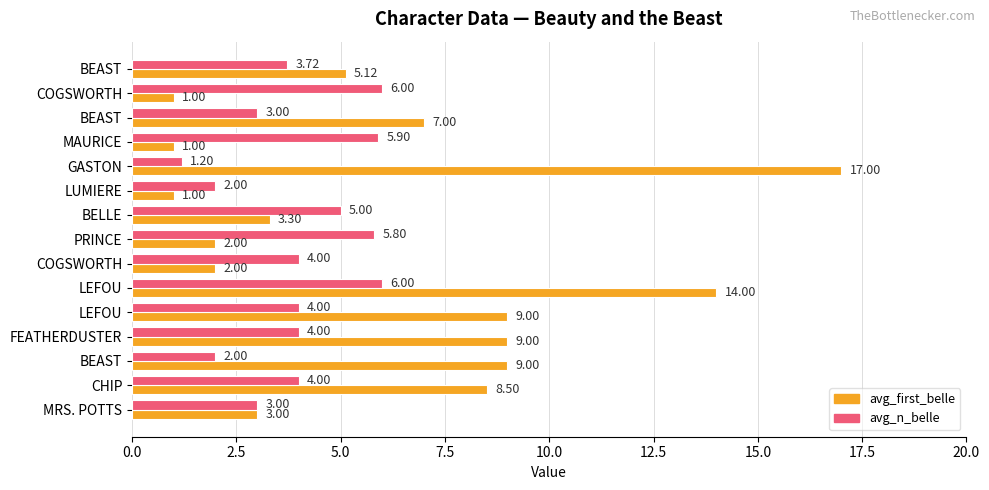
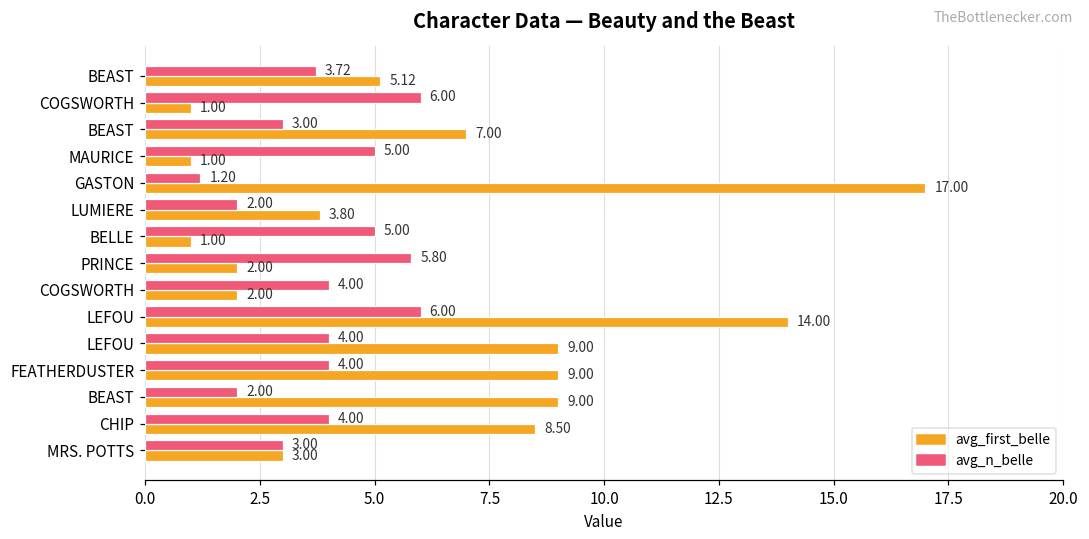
avg_n_belle, MAURICE: 5.90 -> 5.00
avg_first_belle, LUMIERE: 1.00 -> 3.80
avg_first_belle, BELLE: 3.30 -> 1.00
